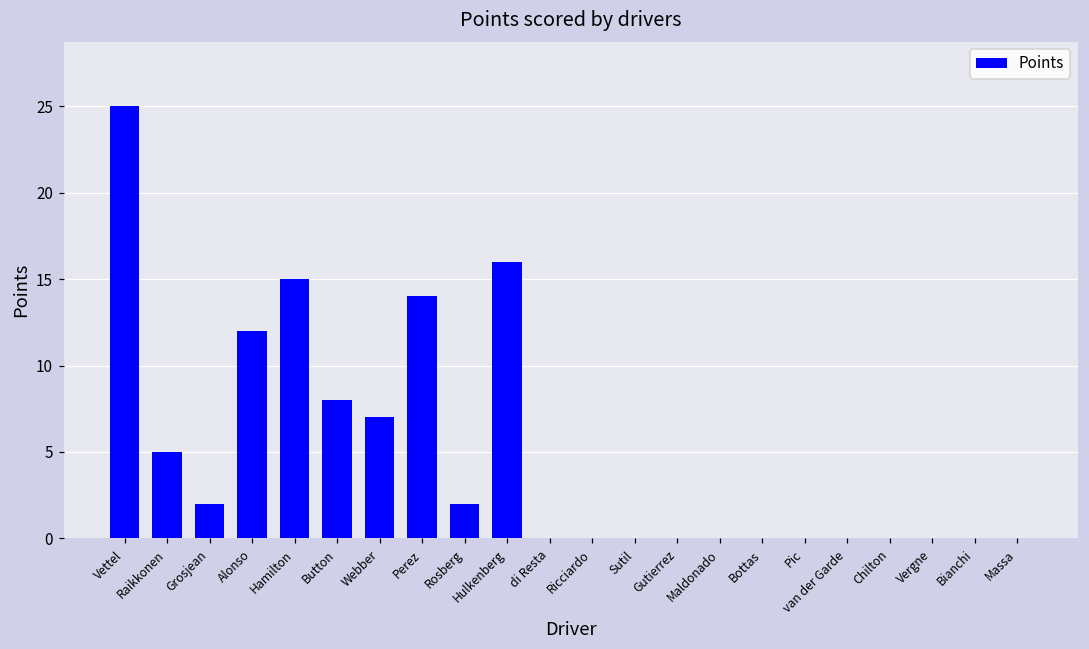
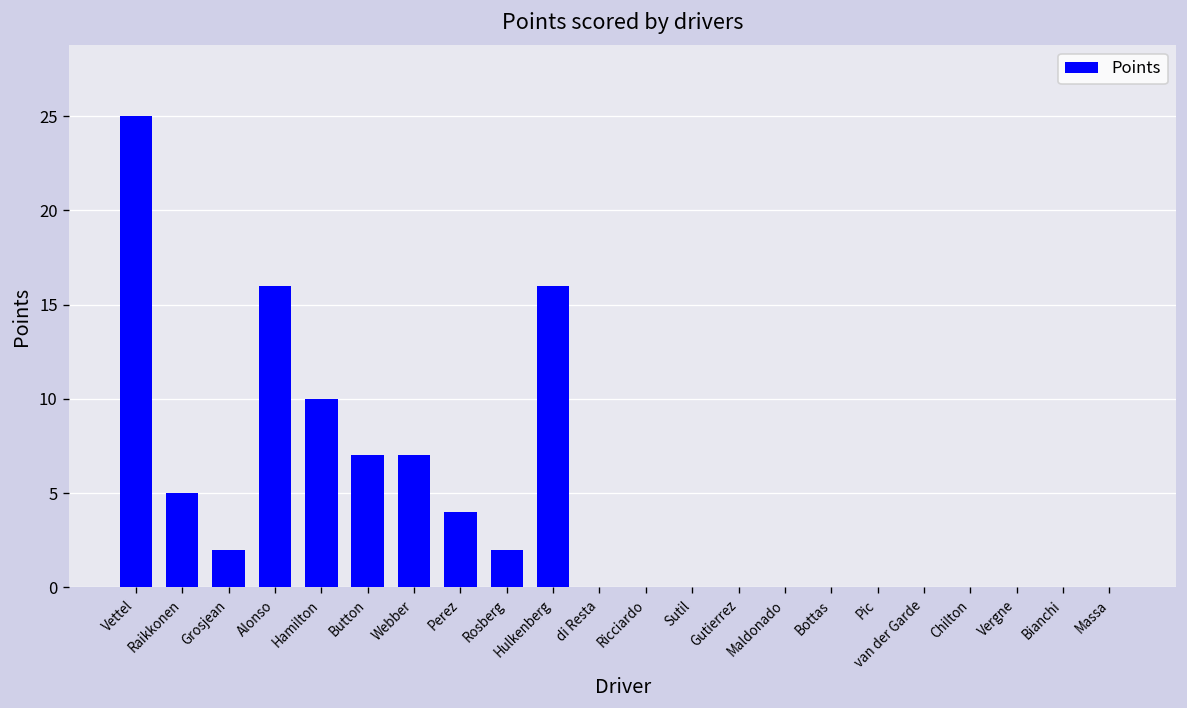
Alonso: 12 -> 16
Hamilton: 15 -> 10
Button: 8 -> 7
Perez: 14 -> 4
